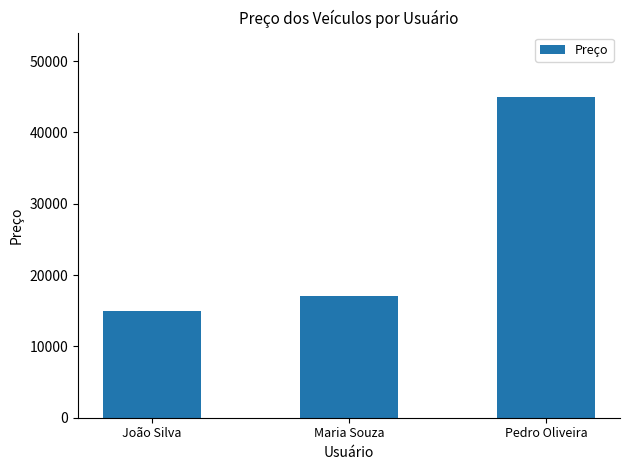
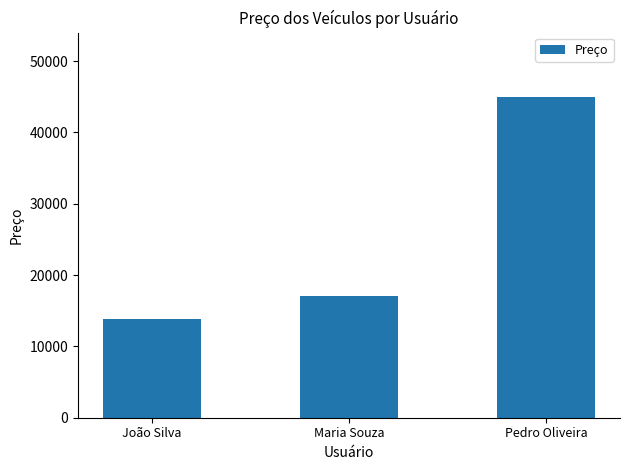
João Silva: 15000 -> 14000
